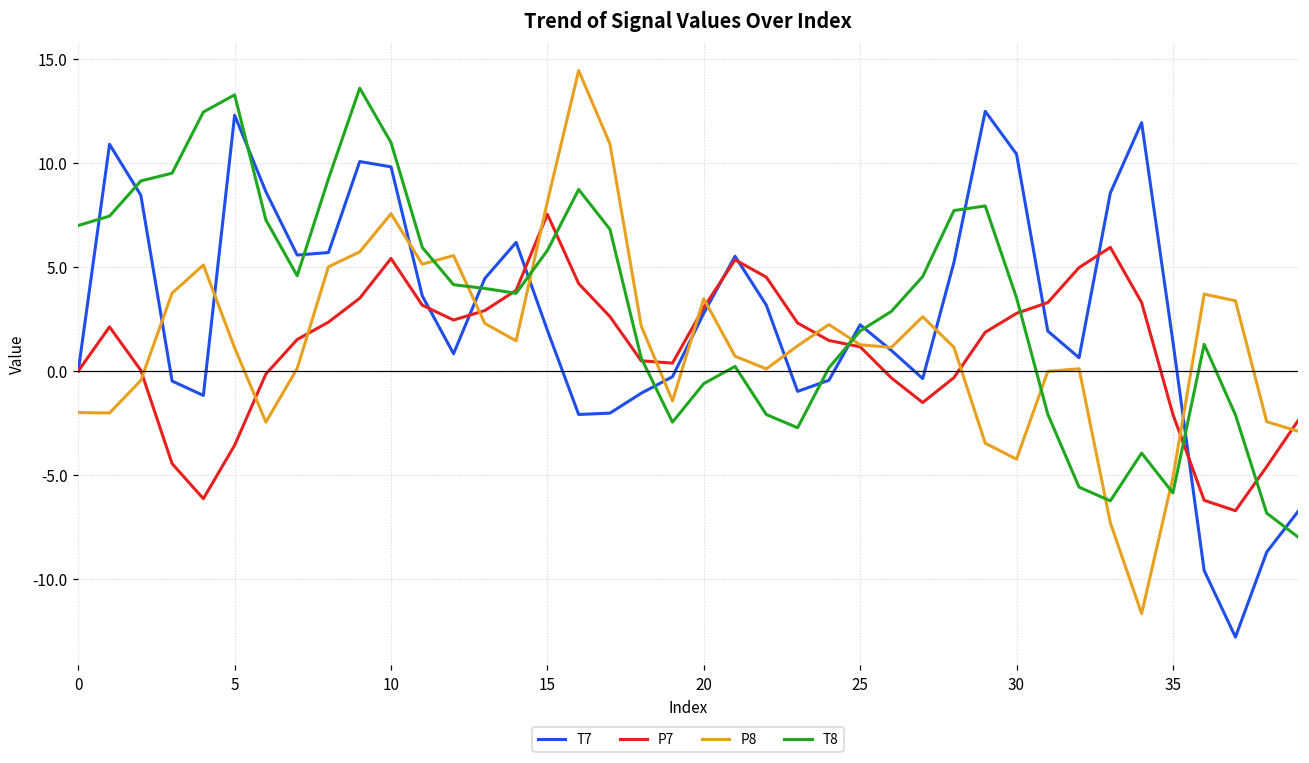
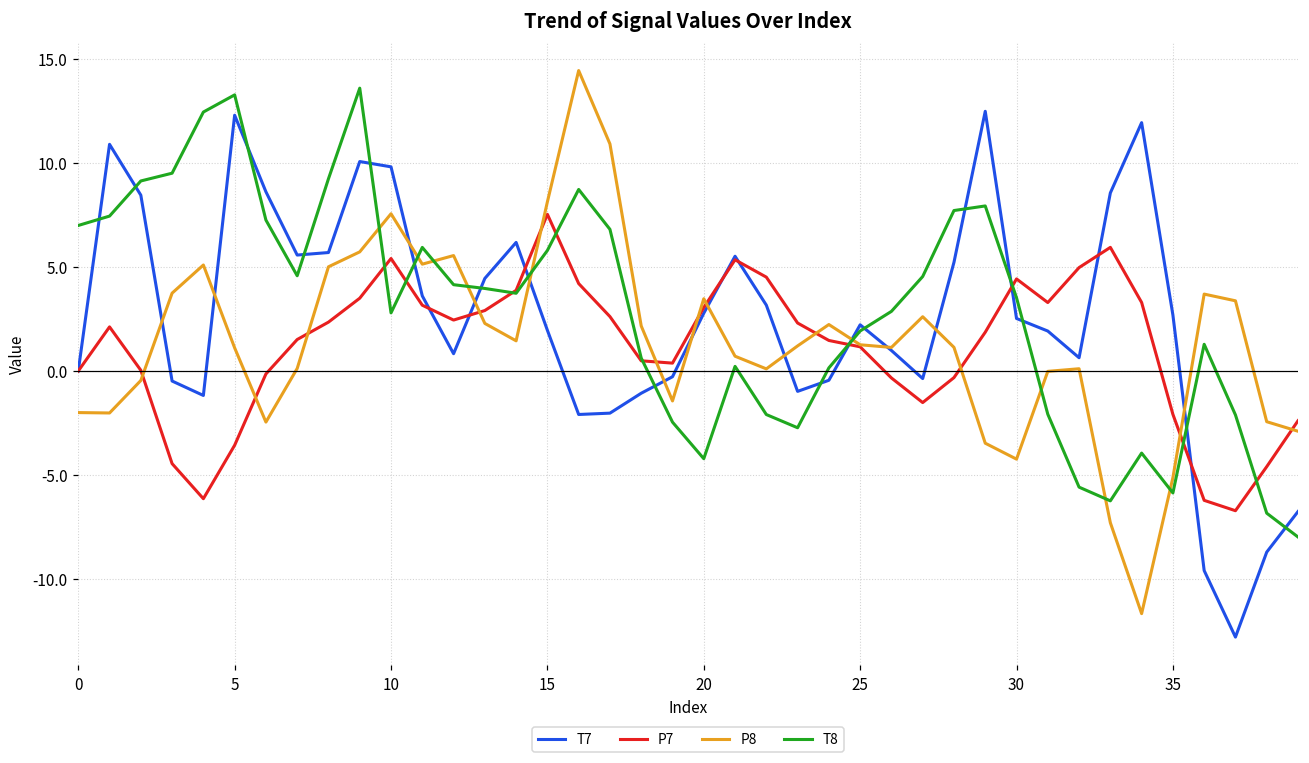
T8, 10: 11.0 -> 2.8
T8, 20: -0.6 -> -4.2
T7, 30: 10.4 -> 2.5
P7, 30: 2.8 -> 4.4
T7, 35: 1.4 -> 2.7
